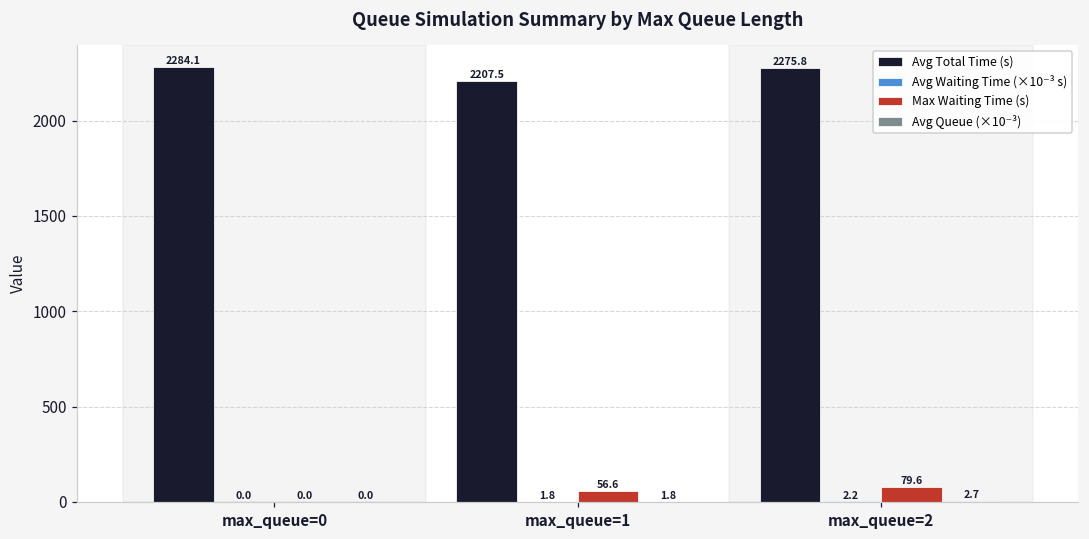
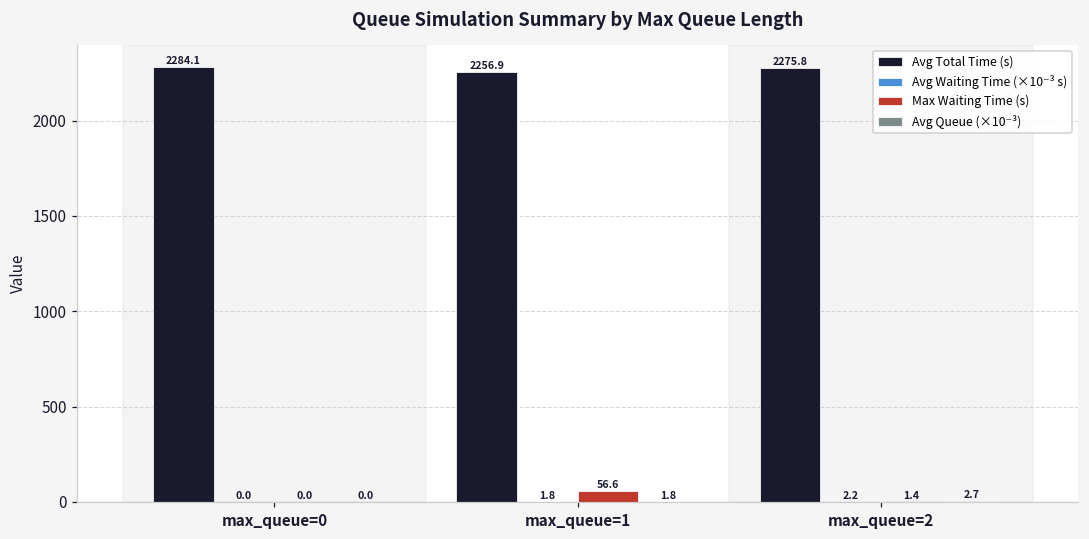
Avg Total Time (s), max_queue=1: 2207.5 -> 2256.9
Max Waiting Time (s), max_queue=2: 79.6 -> 1.4
